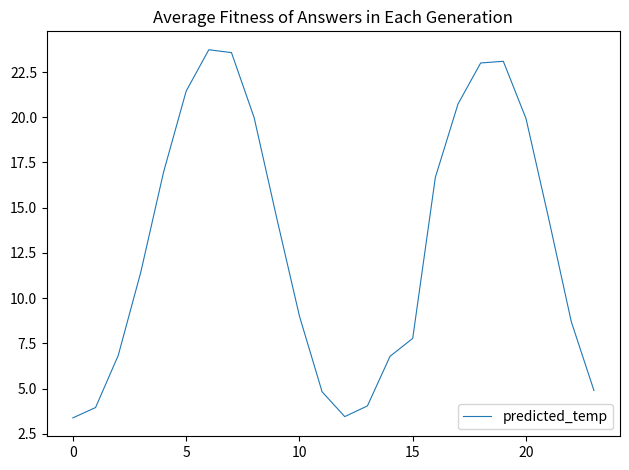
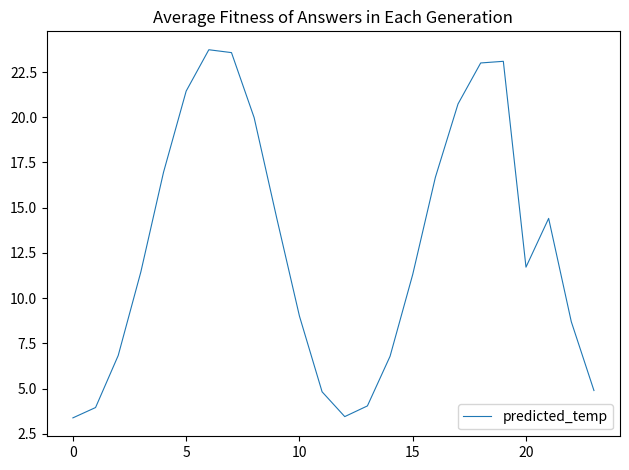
15: 7.8 -> 11.3
20: 19.9 -> 11.7
